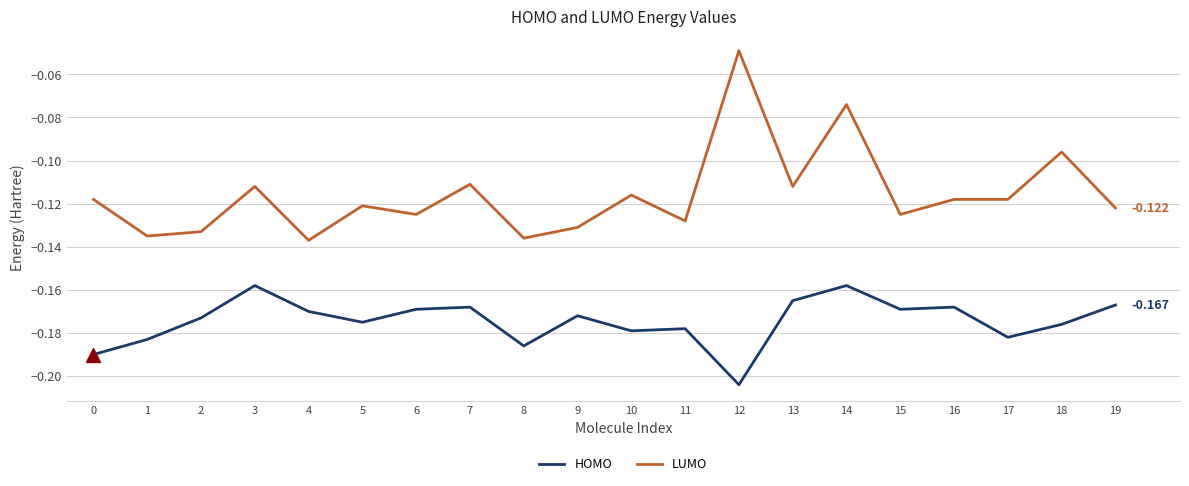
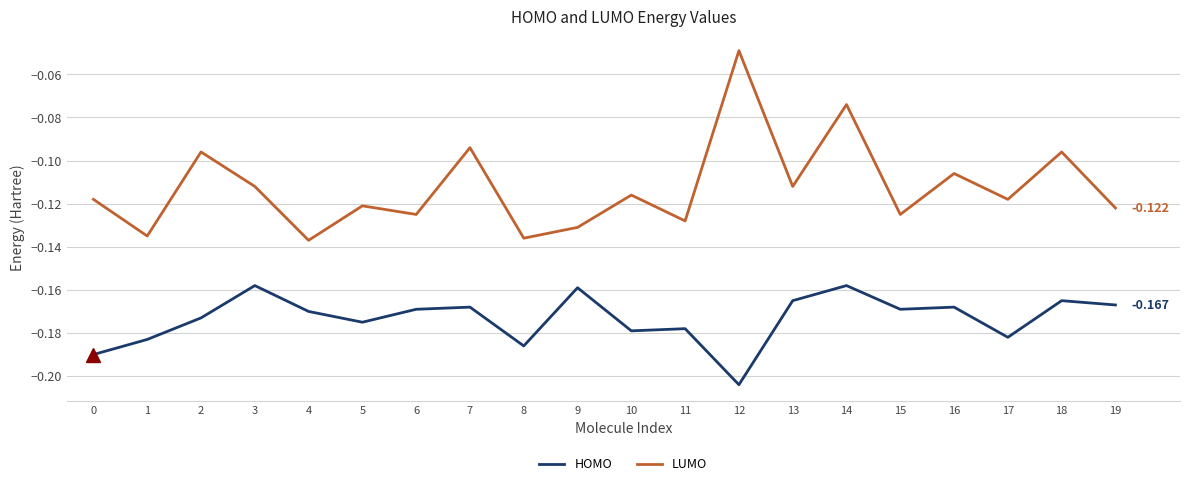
LUMO, 2: -0.133 -> -0.096
LUMO, 7: -0.111 -> -0.094
HOMO, 9: -0.172 -> -0.159
LUMO, 16: -0.118 -> -0.106
HOMO, 18: -0.176 -> -0.165
